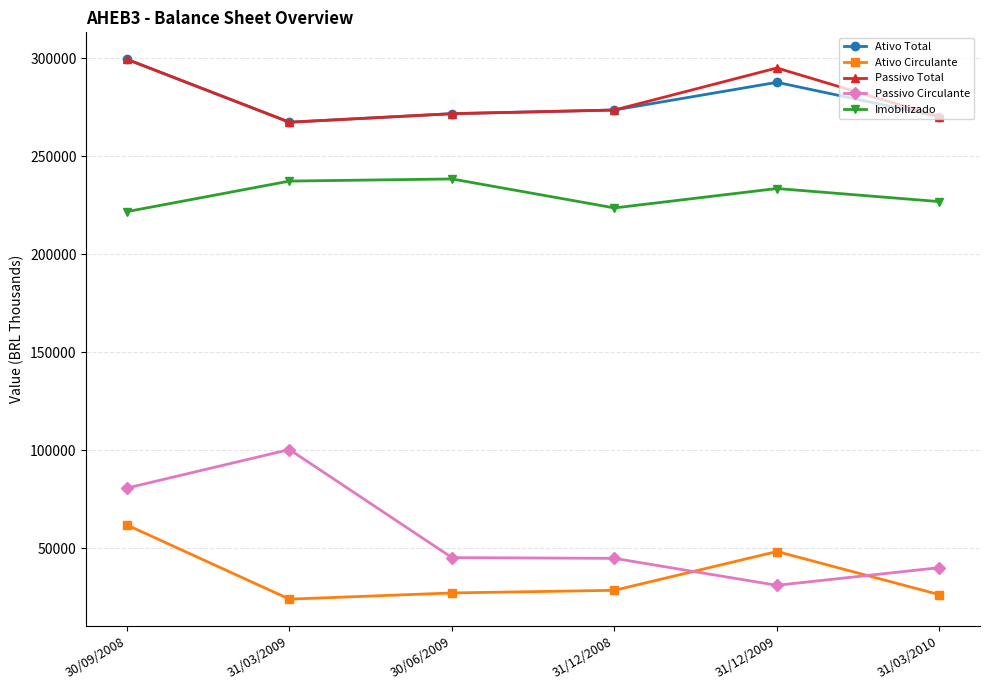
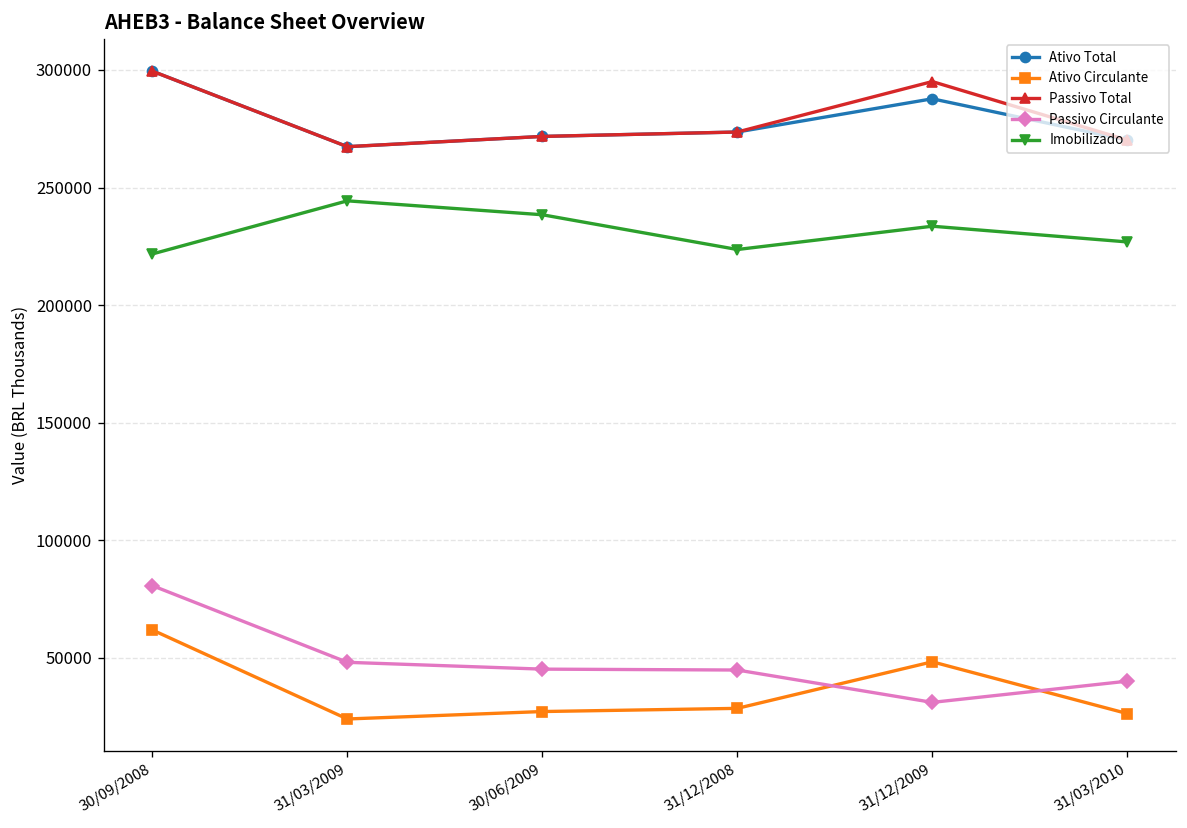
Passivo Circulante, 31/03/2009: 100000 -> 48000
Imobilizado, 31/03/2009: 237000 -> 244000
